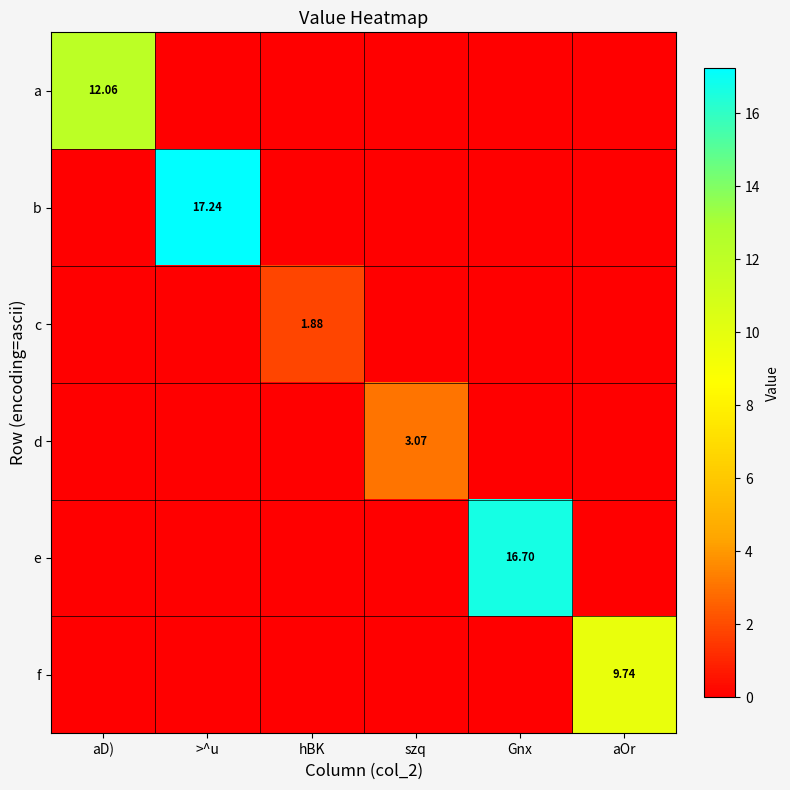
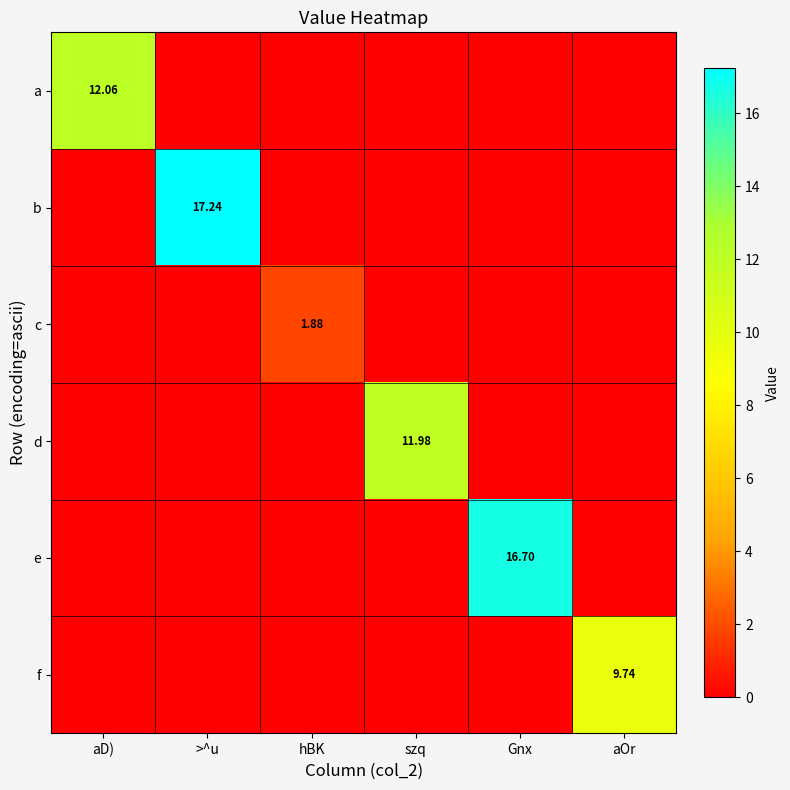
d, szq: 3.07 -> 11.98
